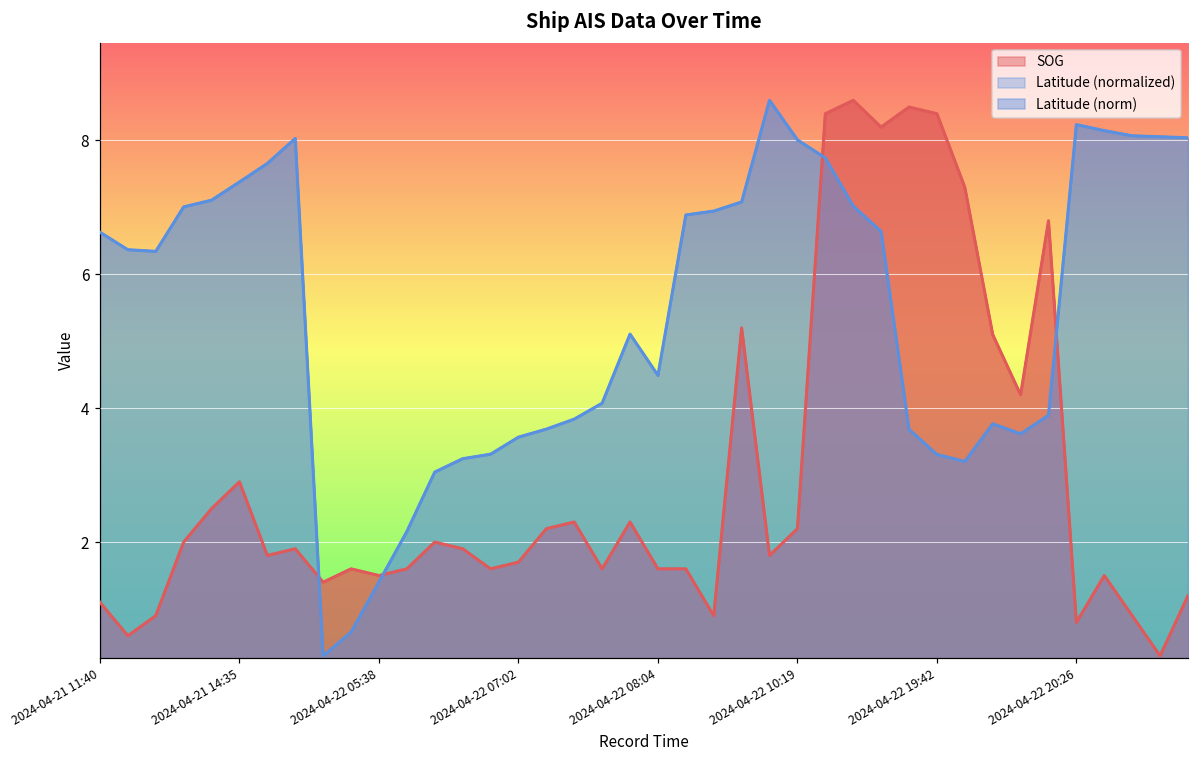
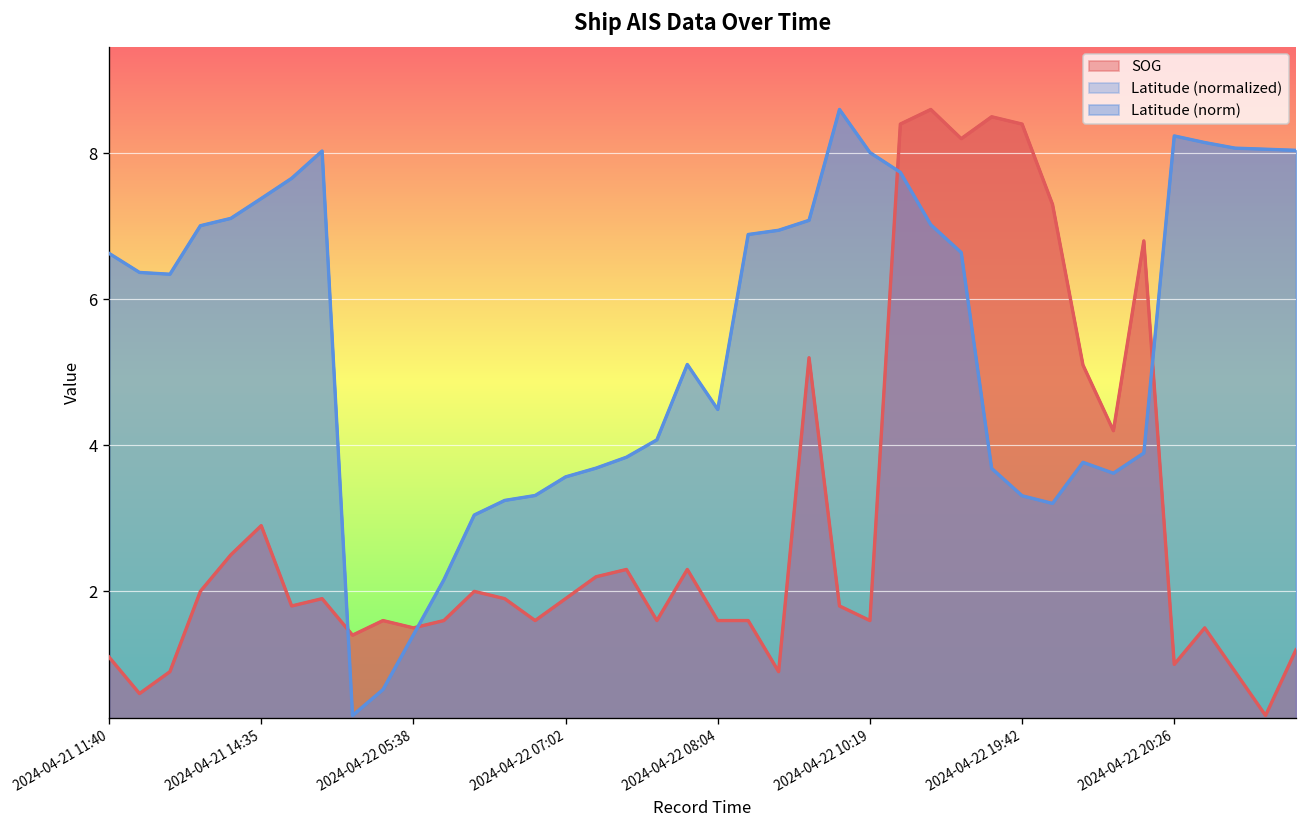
SOG, 2024-04-22 07:02: 1.7 -> 1.9
SOG, 2024-04-22 10:19: 2.2 -> 1.6
SOG, 2024-04-22 20:26: 0.8 -> 1.0
